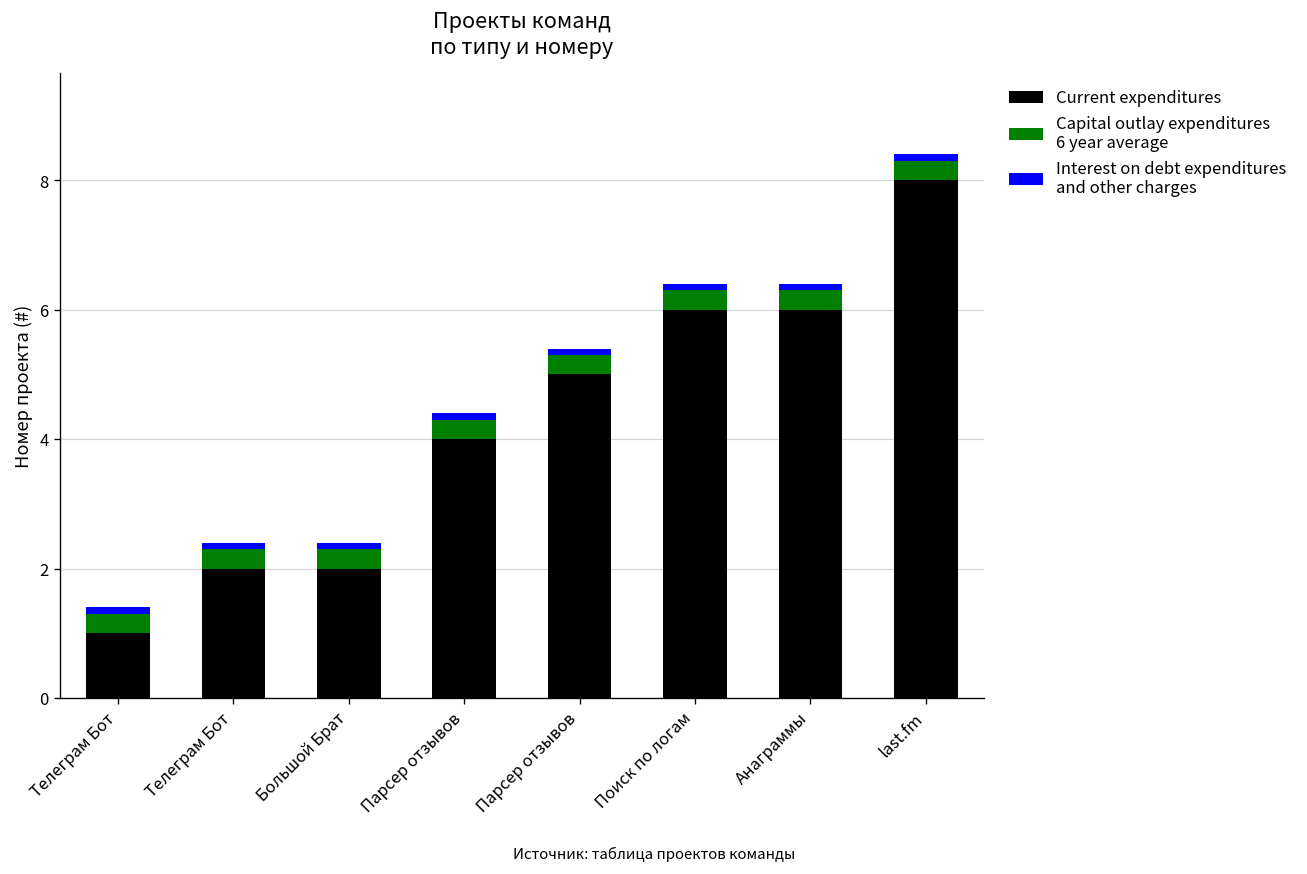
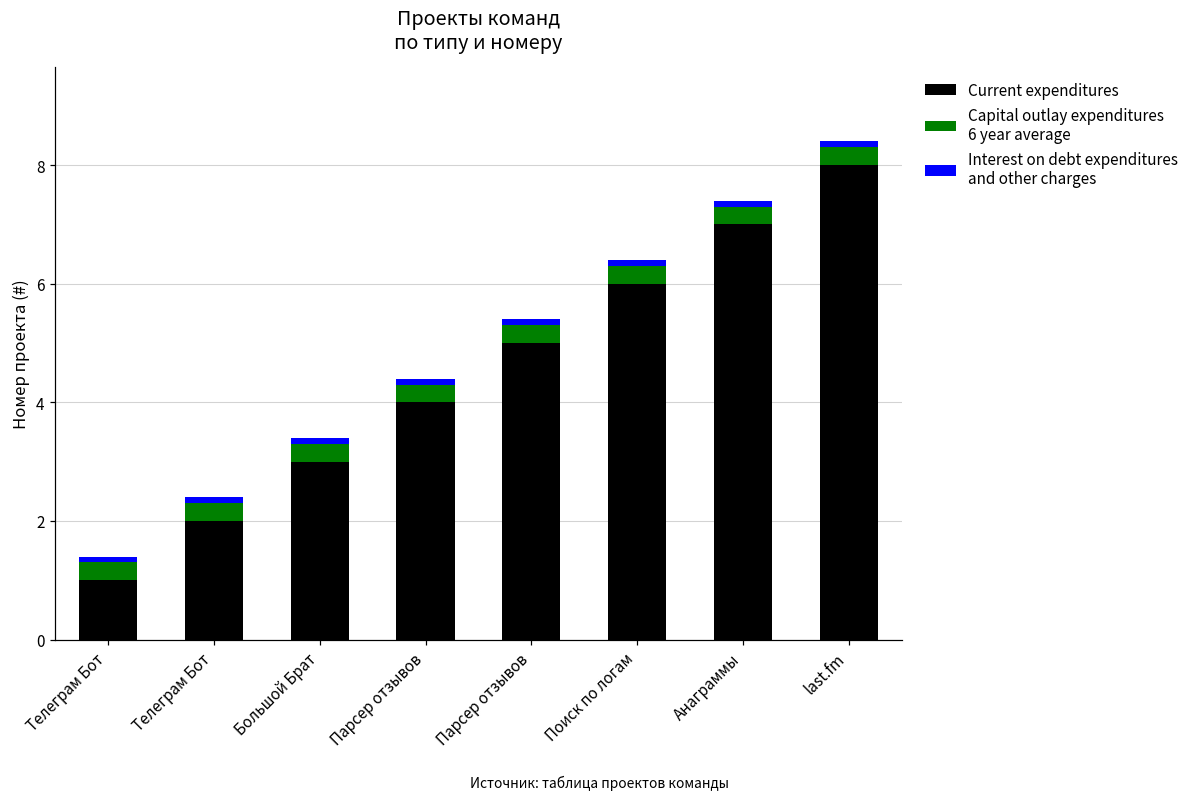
Current expenditures, Большой Брат: 2 -> 3
Current expenditures, Анаграммы: 6 -> 7
